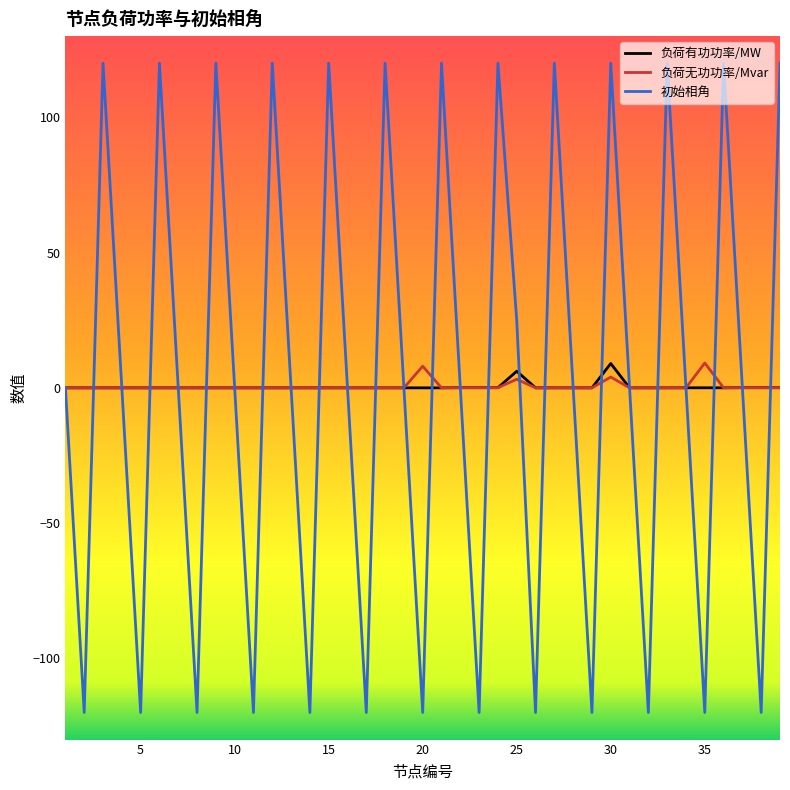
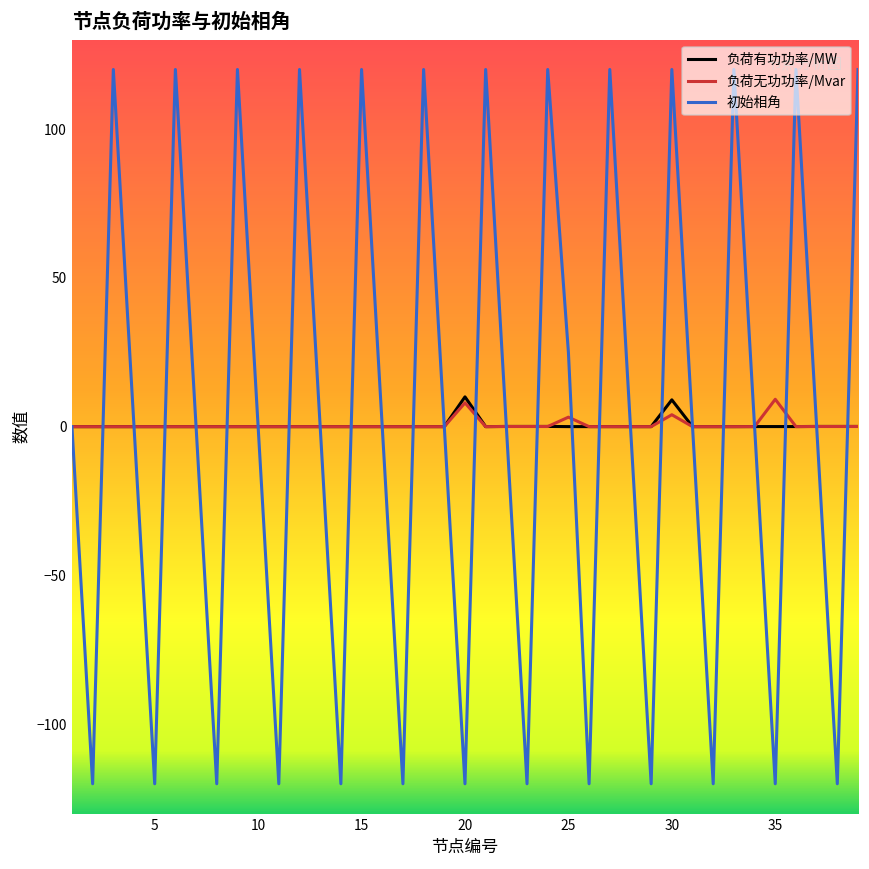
负荷有功功率/MW, 20: 0 -> 10
负荷有功功率/MW, 25: 6 -> 0
